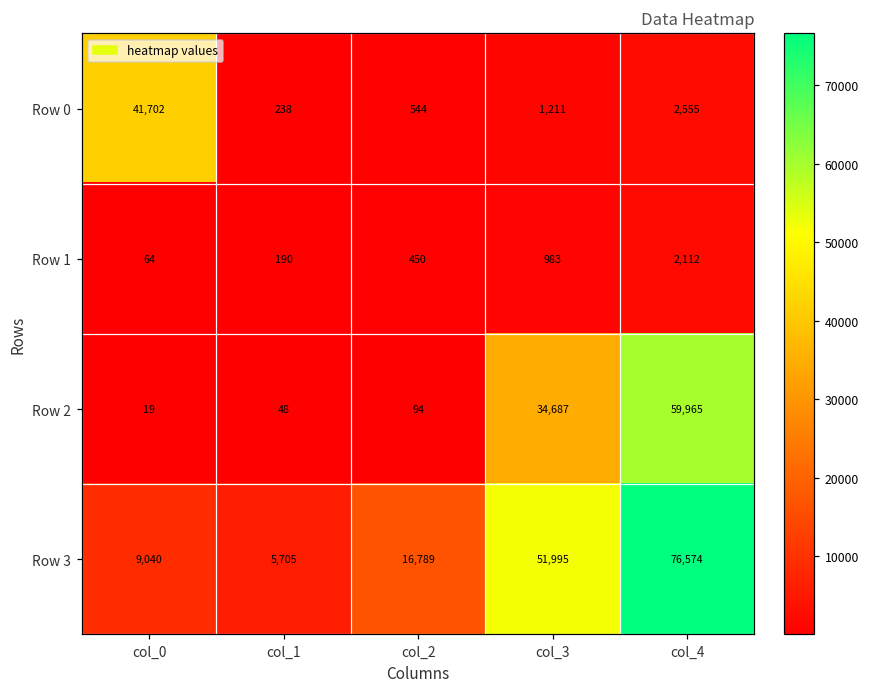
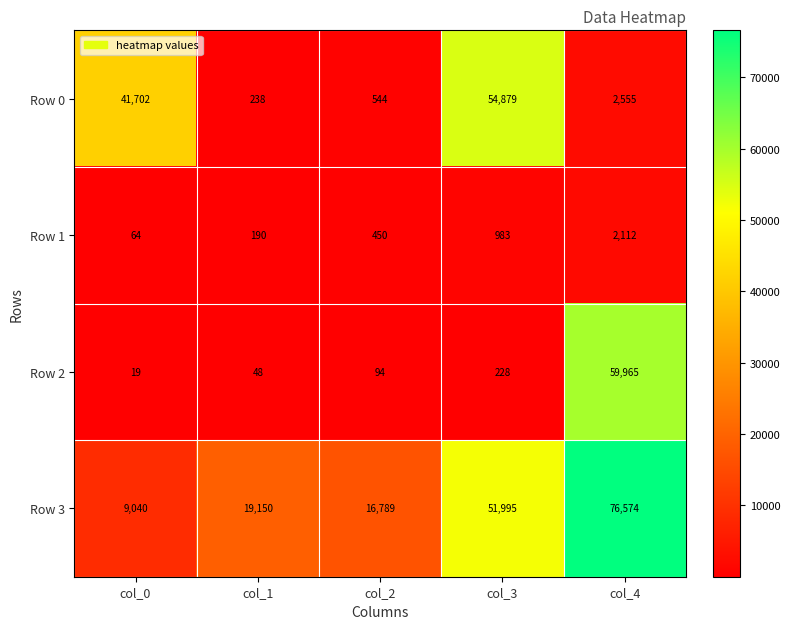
Row 0, col_3: 1,211 -> 54,879
Row 2, col_3: 34,687 -> 228
Row 3, col_1: 5,705 -> 19,150
